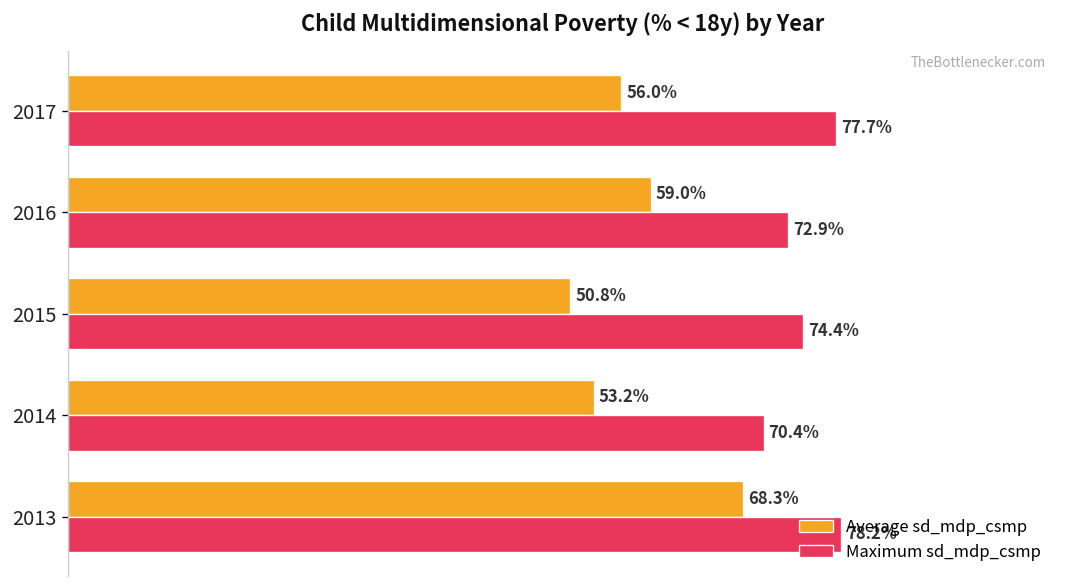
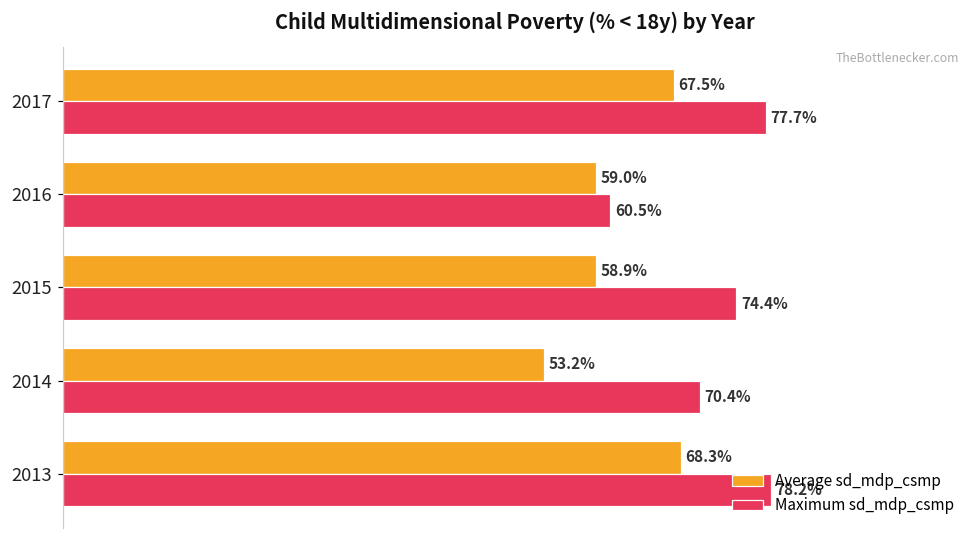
Average sd_mdp_csmp, 2017: 56.0% -> 67.5%
Maximum sd_mdp_csmp, 2016: 72.9% -> 60.5%
Average sd_mdp_csmp, 2015: 50.8% -> 58.9%
